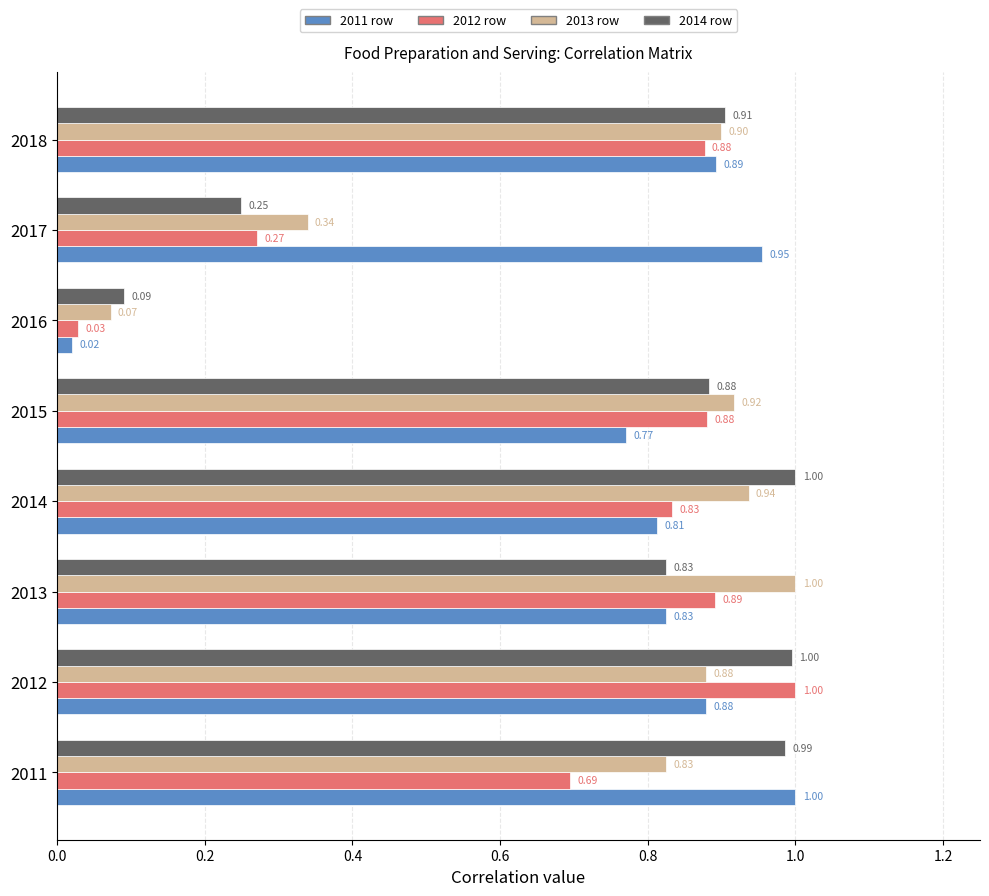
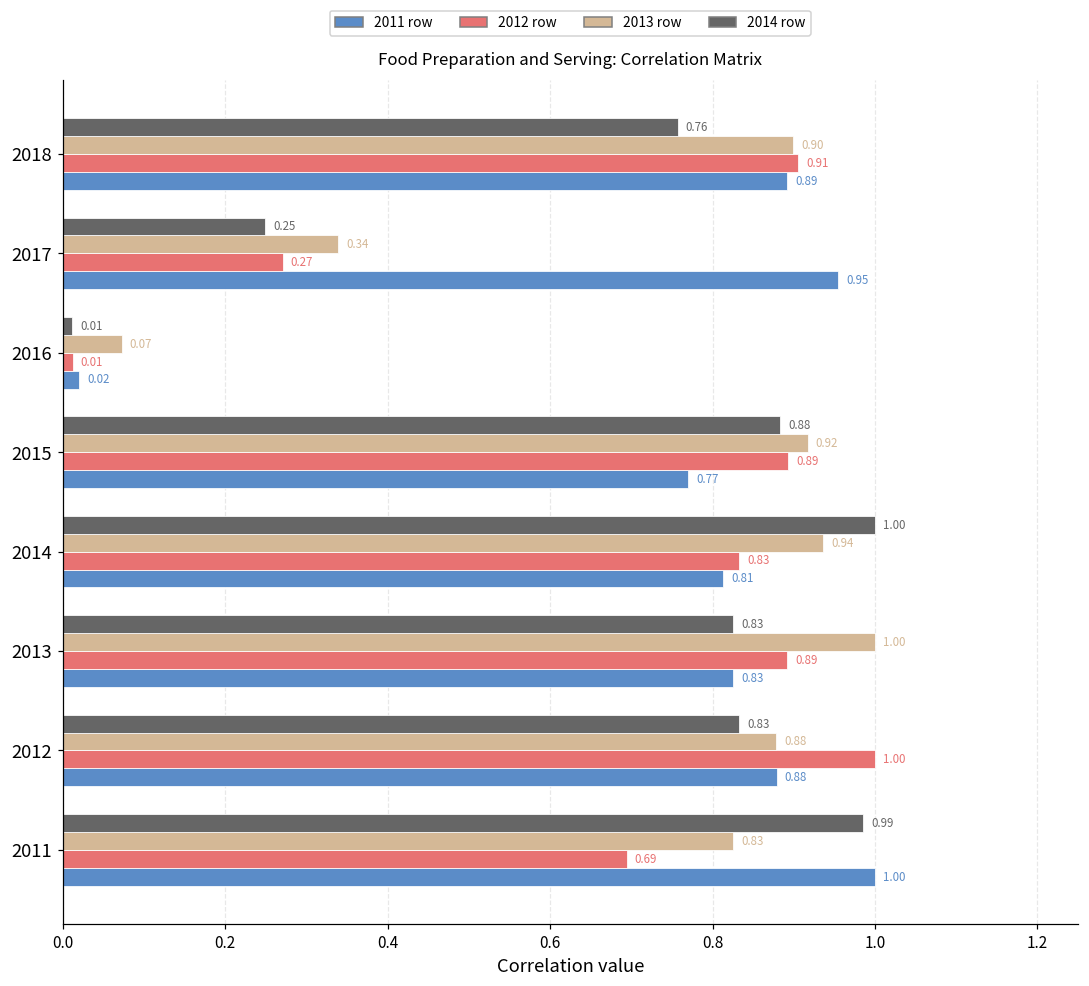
2014 row, 2018: 0.91 -> 0.76
2012 row, 2018: 0.88 -> 0.91
2014 row, 2016: 0.09 -> 0.01
2012 row, 2016: 0.03 -> 0.01
2012 row, 2015: 0.88 -> 0.89
2014 row, 2012: 1.00 -> 0.83
